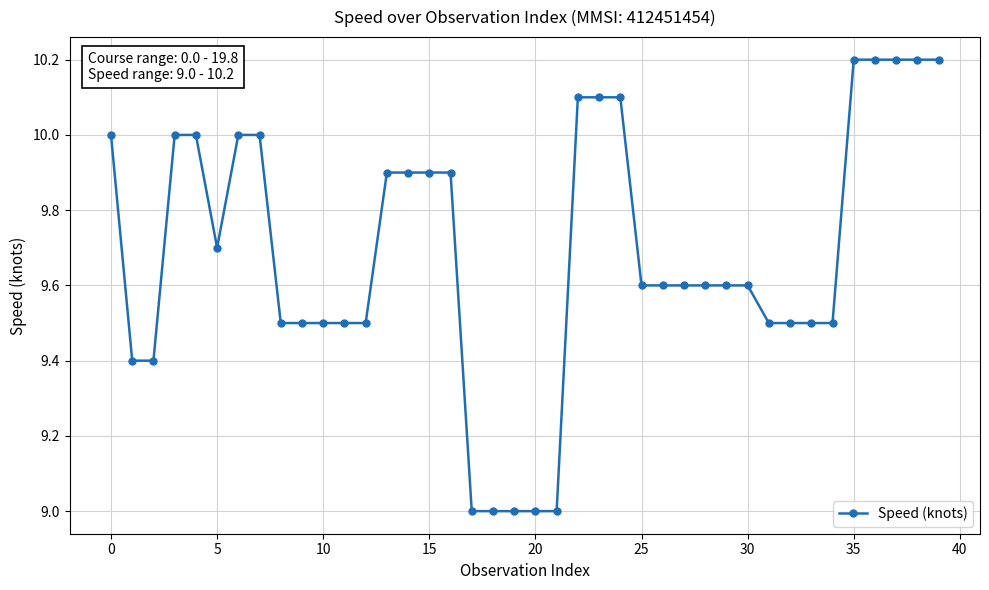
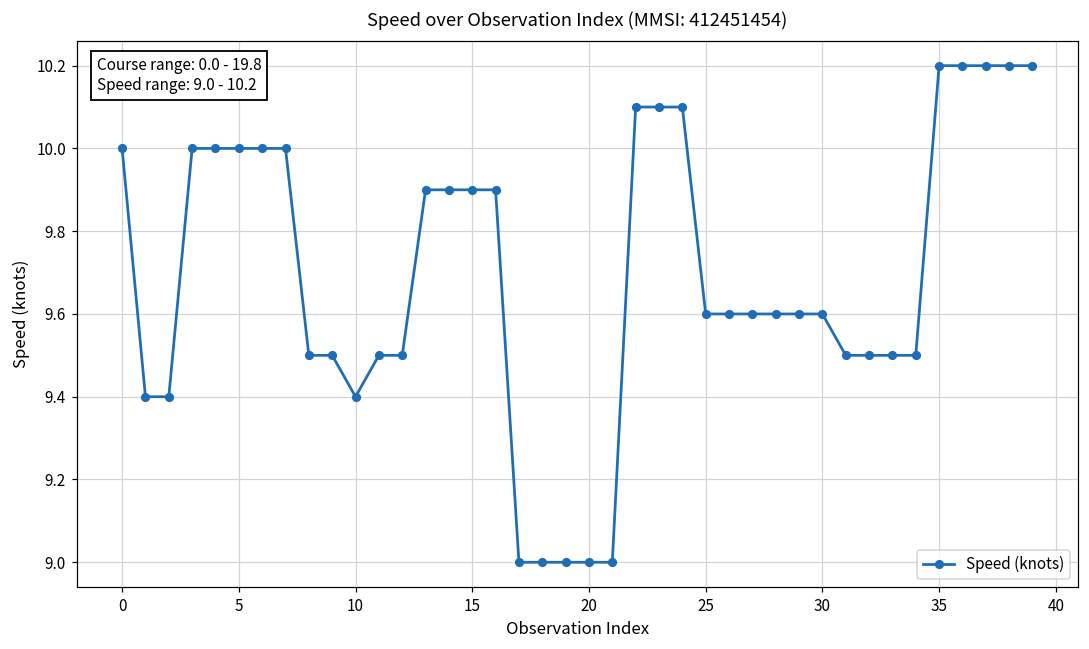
5: 9.7 -> 10.0
10: 9.5 -> 9.4
